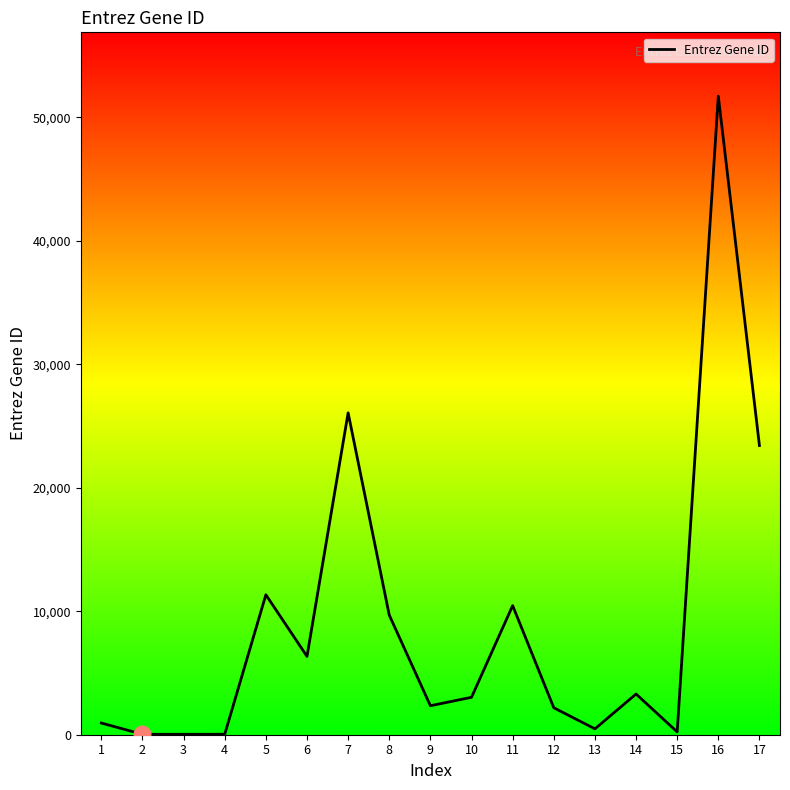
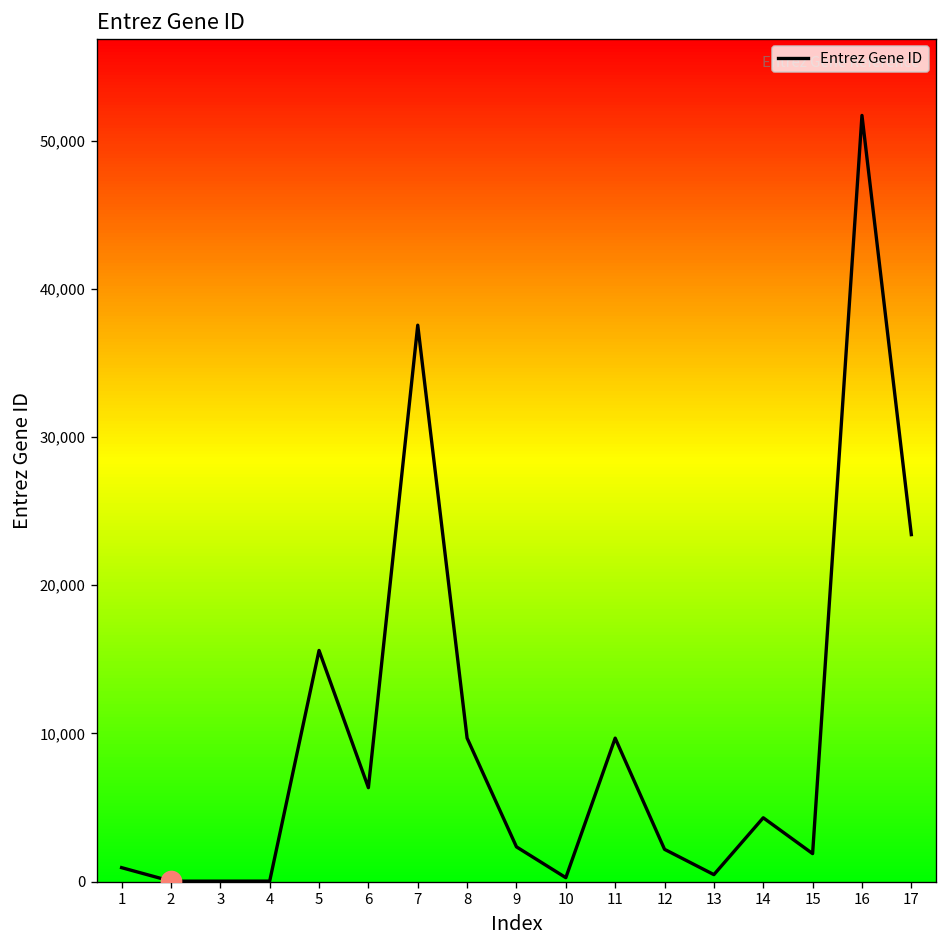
Entrez Gene ID, 5: 11,300 -> 15,600
Entrez Gene ID, 7: 26,100 -> 37,500
Entrez Gene ID, 10: 3,000 -> 300
Entrez Gene ID, 11: 10,500 -> 9,700
Entrez Gene ID, 14: 3,300 -> 4,300
Entrez Gene ID, 15: 200 -> 1,900
